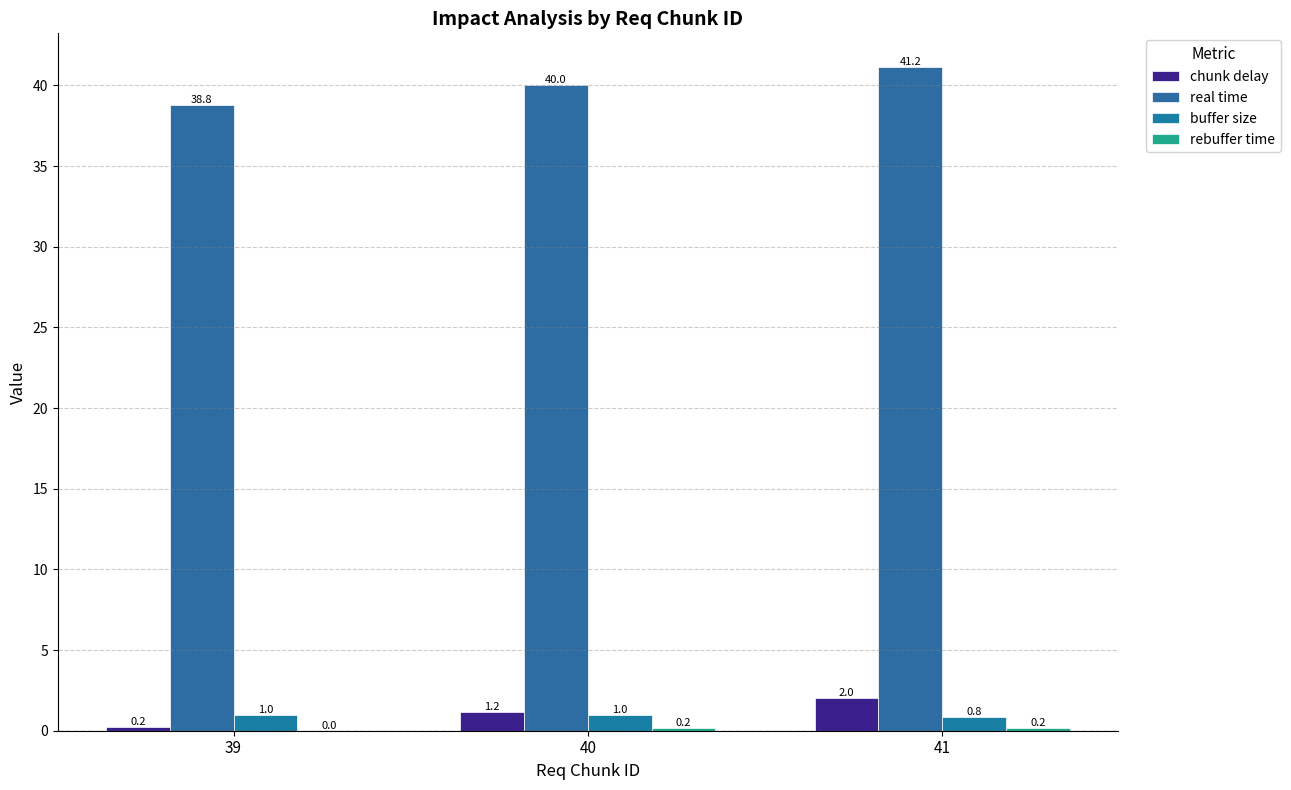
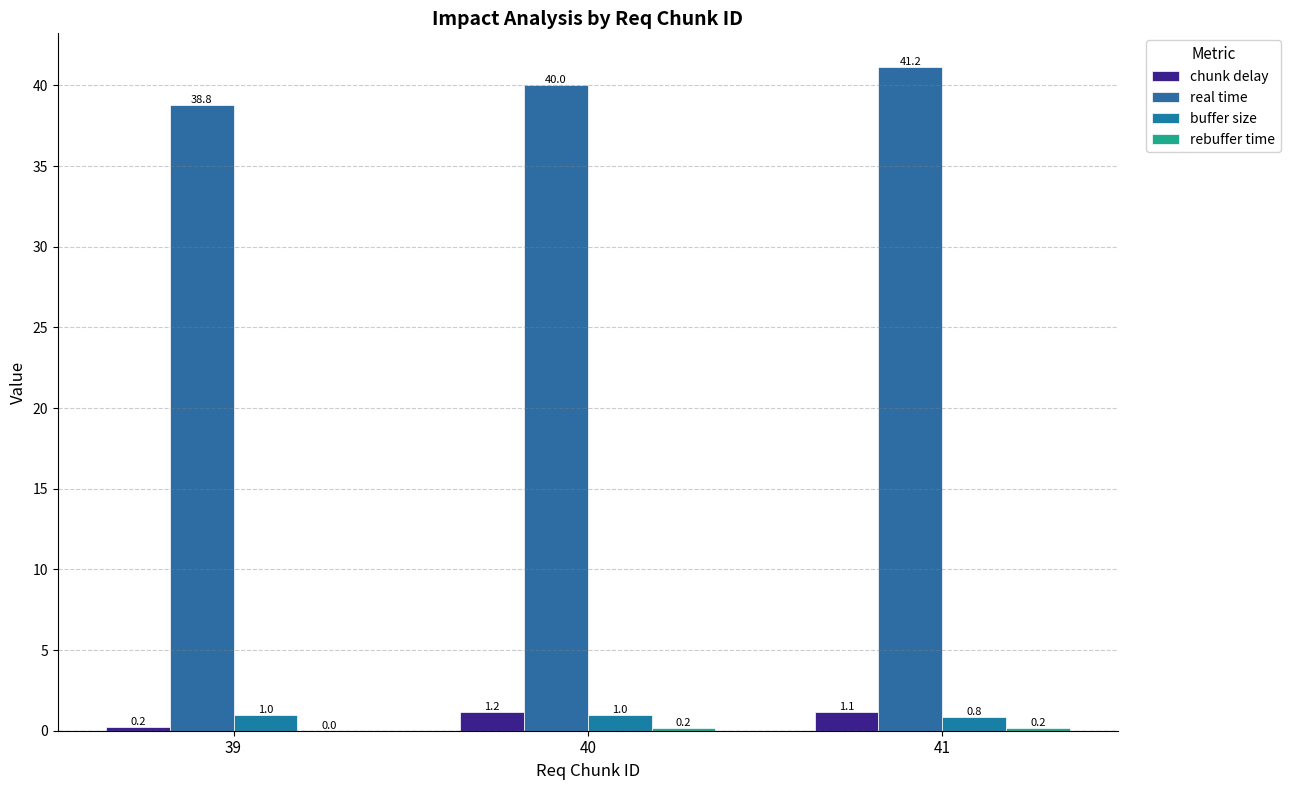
chunk delay, 41: 2.0 -> 1.1
